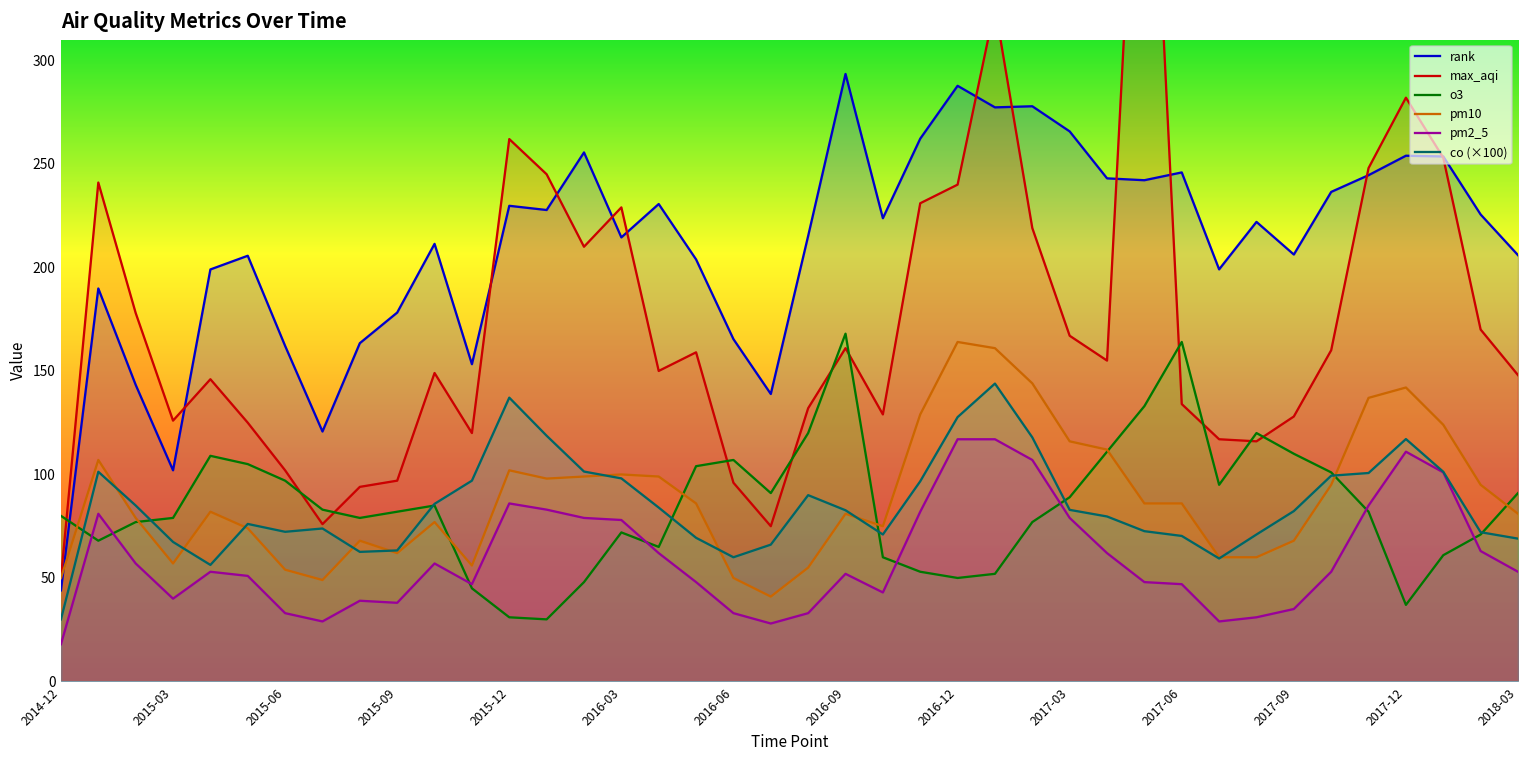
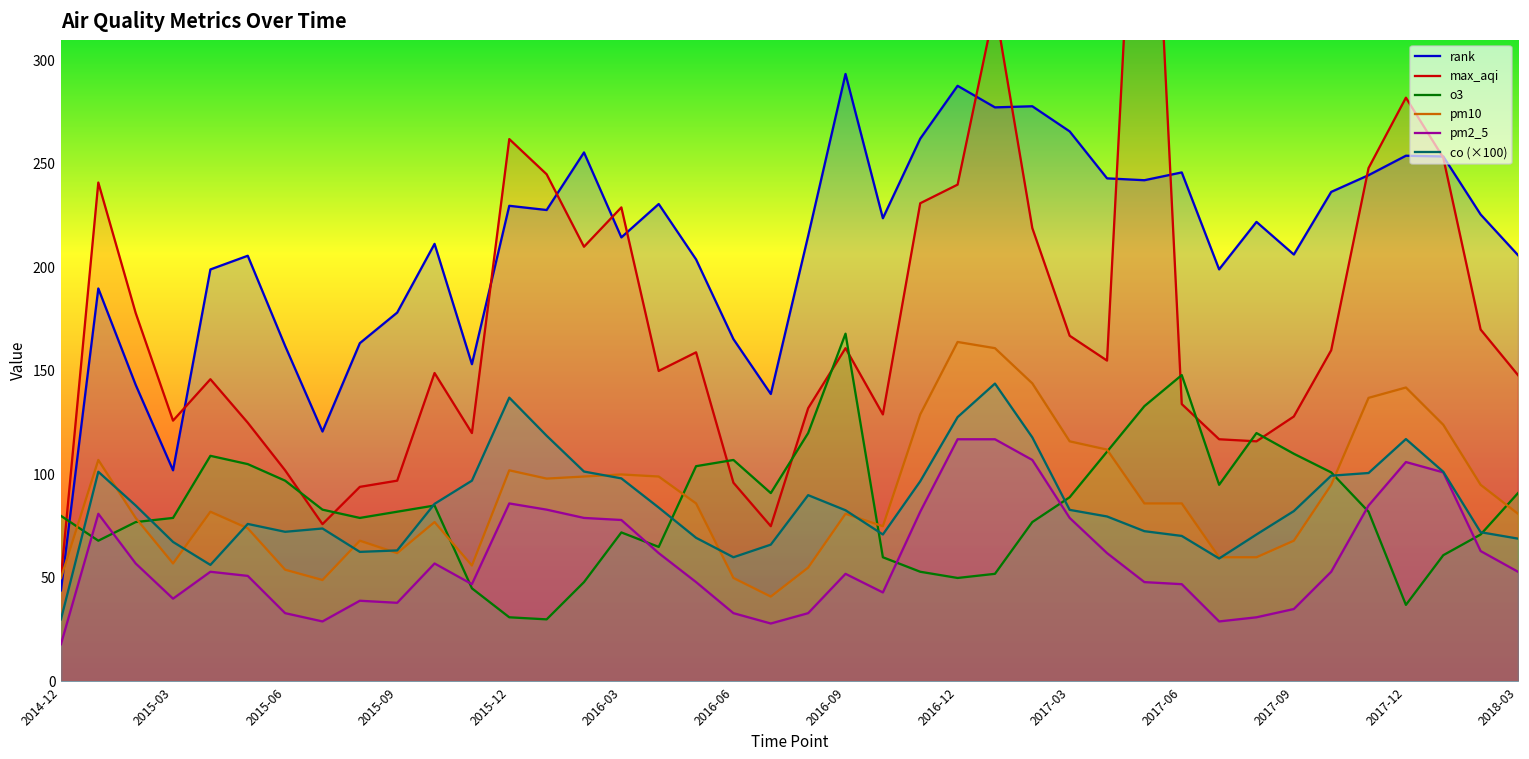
o3, 2017-06: 164 -> 148
pm2_5, 2017-12: 111 -> 106
